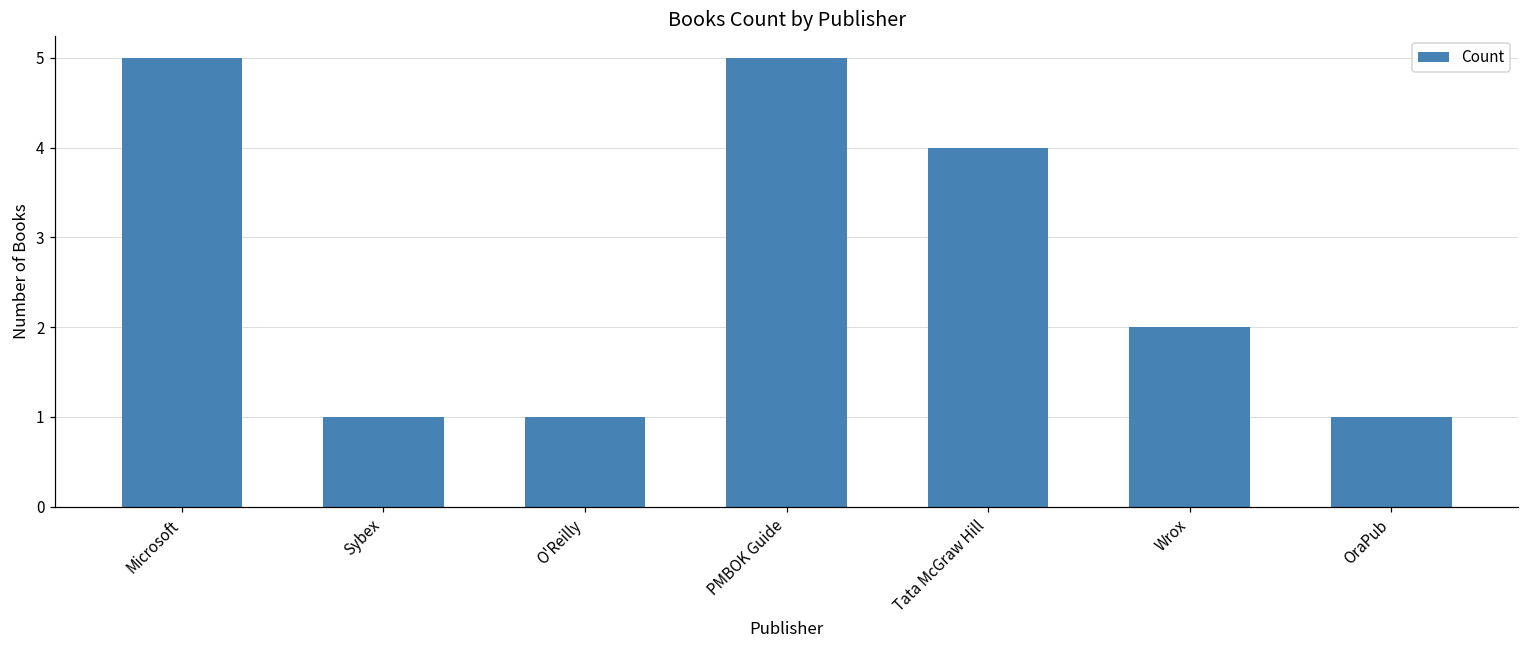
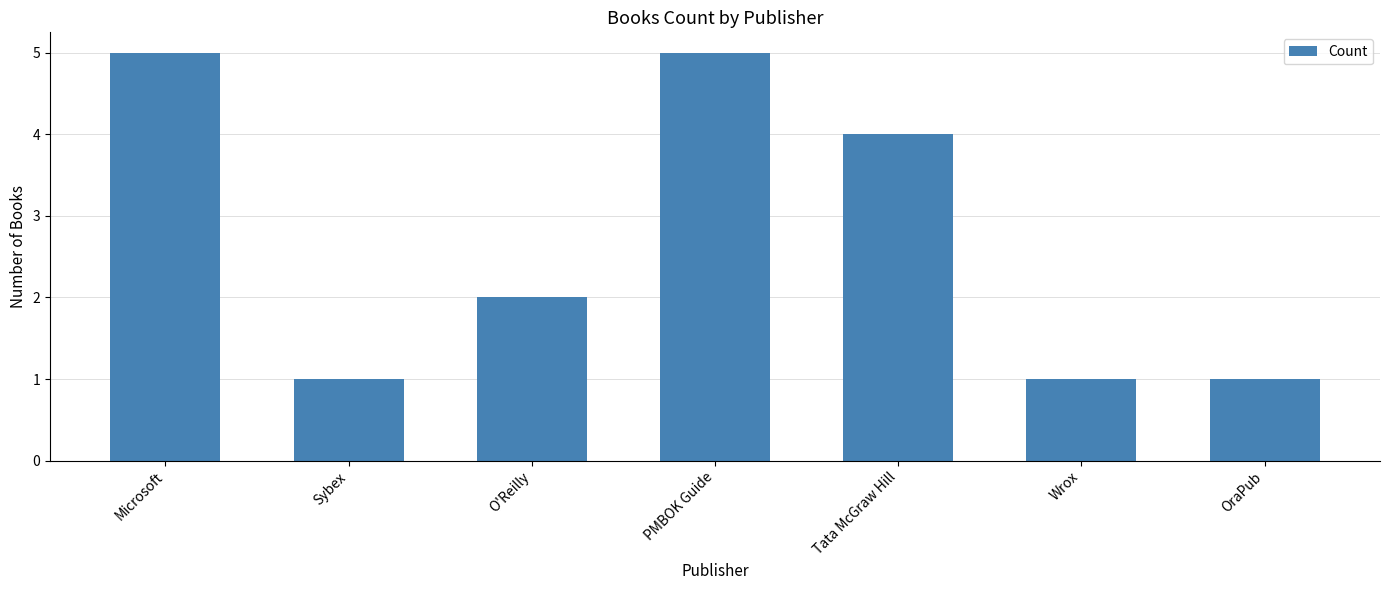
O'Reilly: 1 -> 2
Wrox: 2 -> 1
